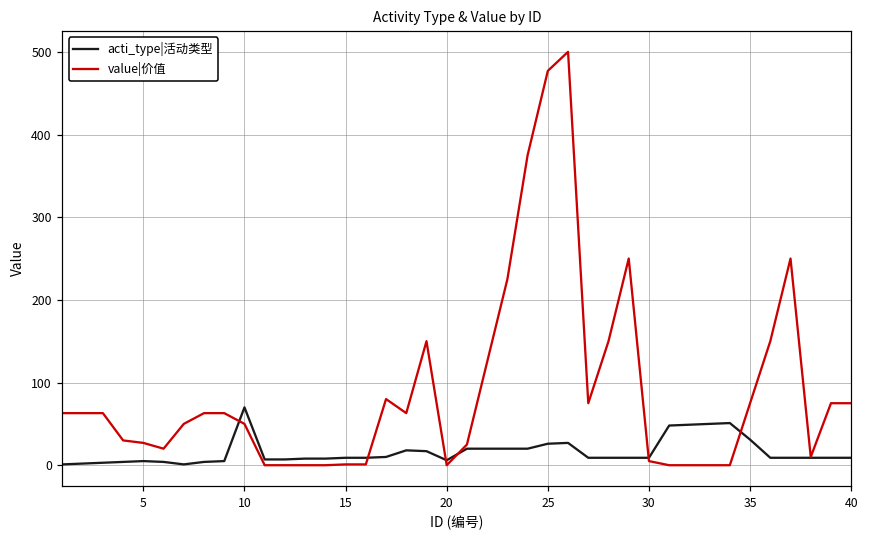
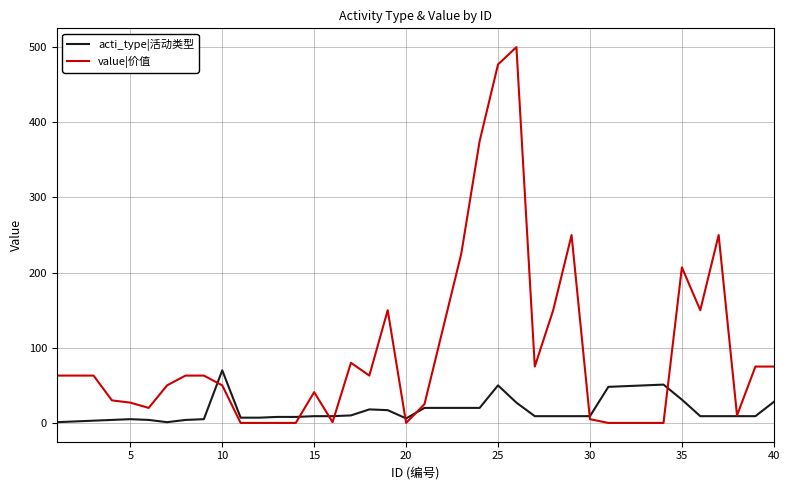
value|价值, 15: 0 -> 40
acti_type|活动类型, 25: 30 -> 50
value|价值, 35: 80 -> 210
acti_type|活动类型, 40: 10 -> 30
